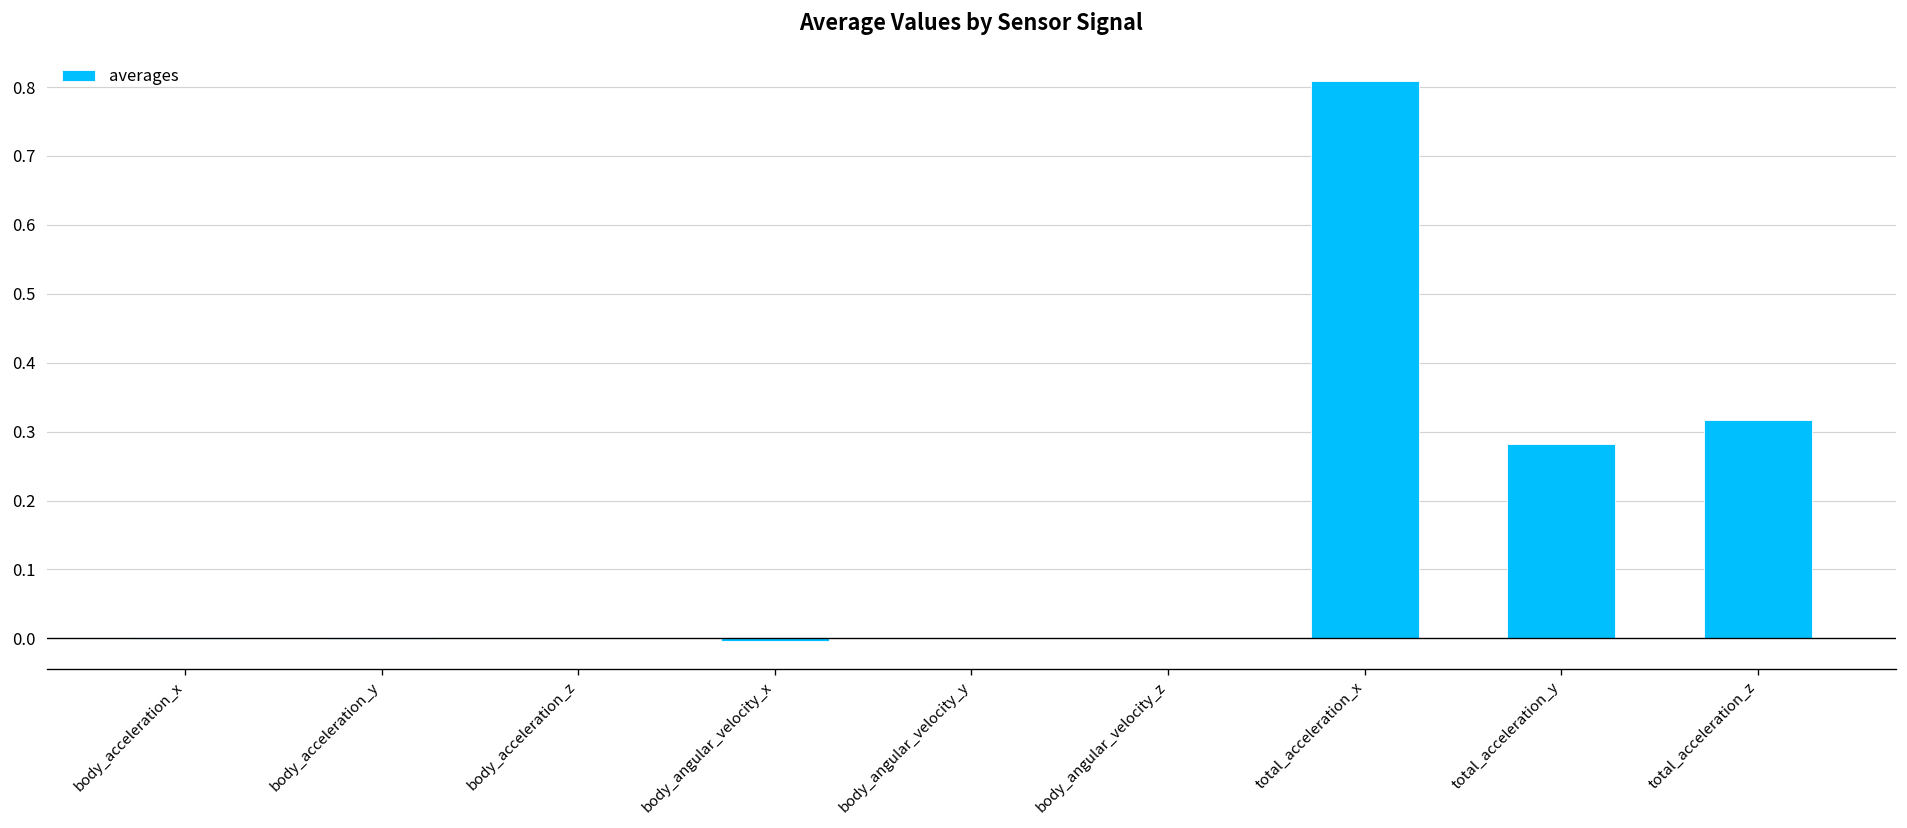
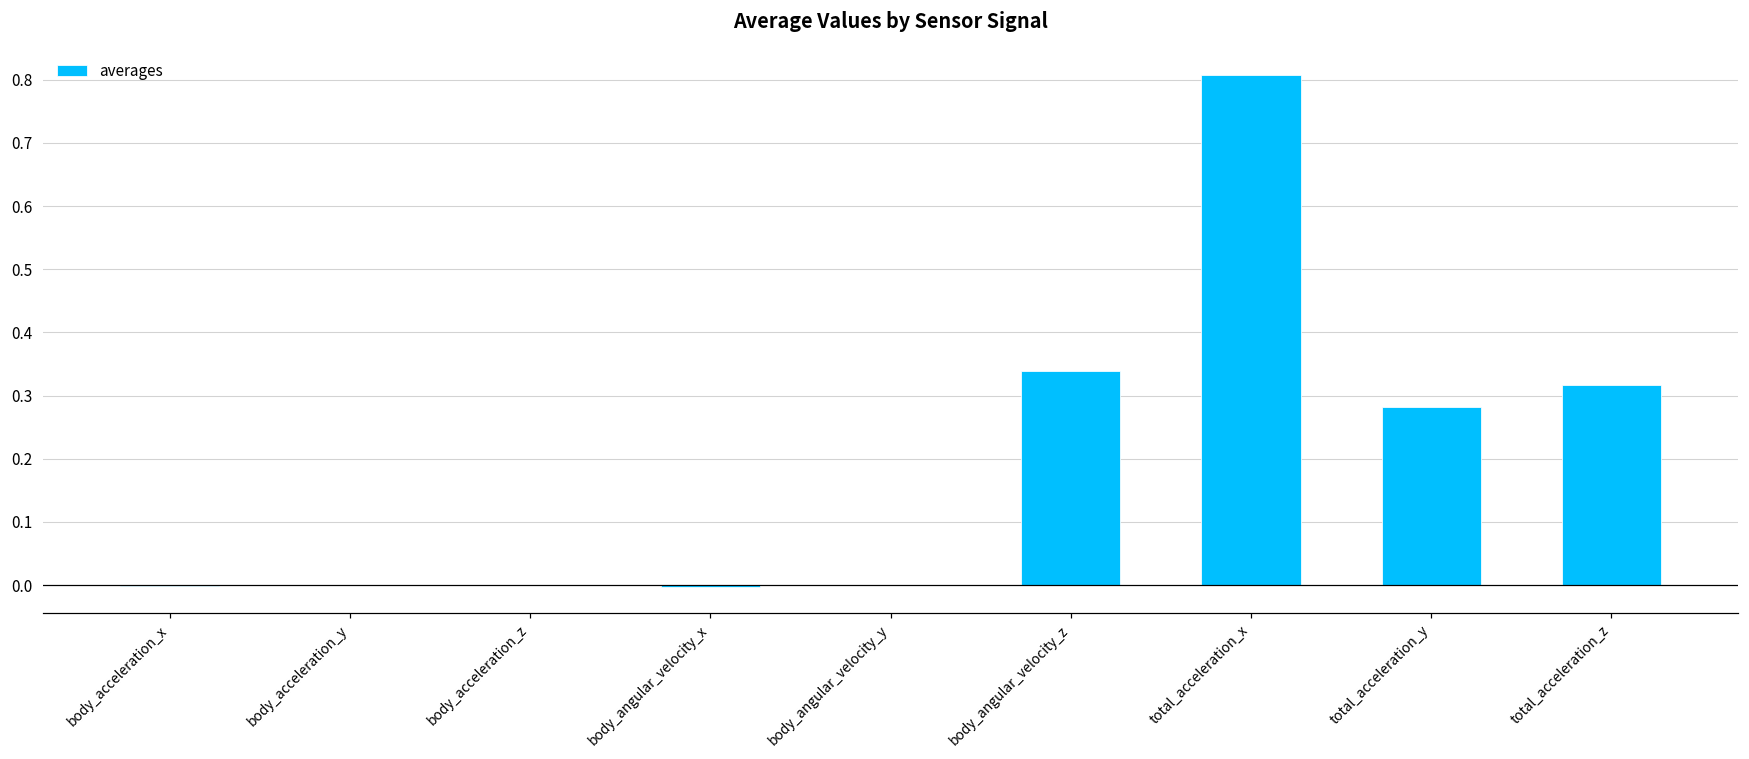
body_angular_velocity_z: 0.00 -> 0.34
